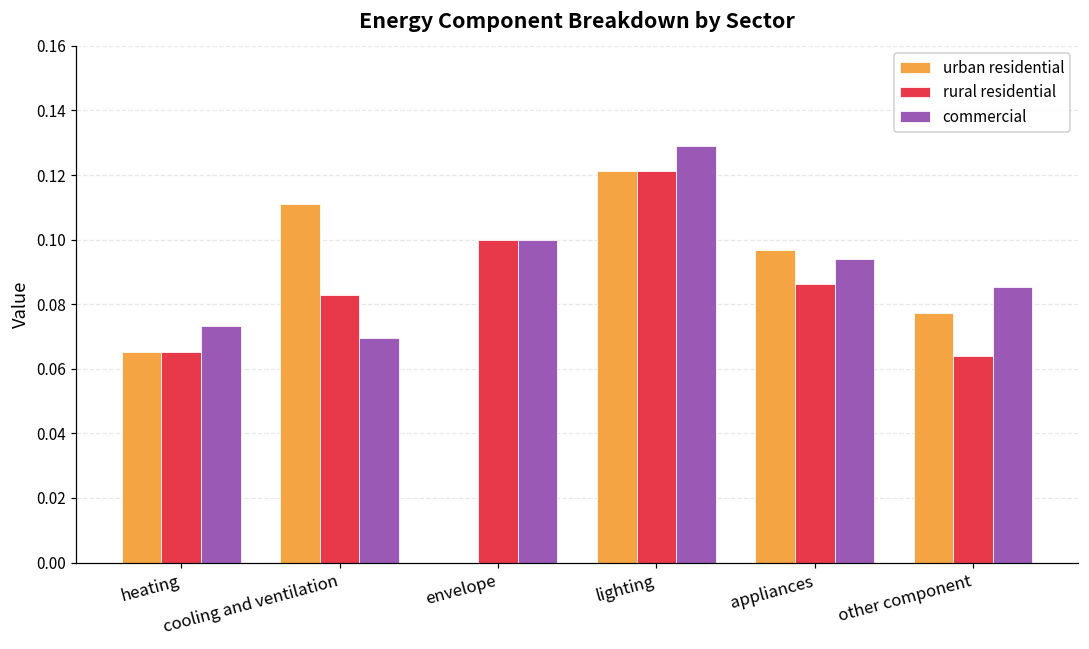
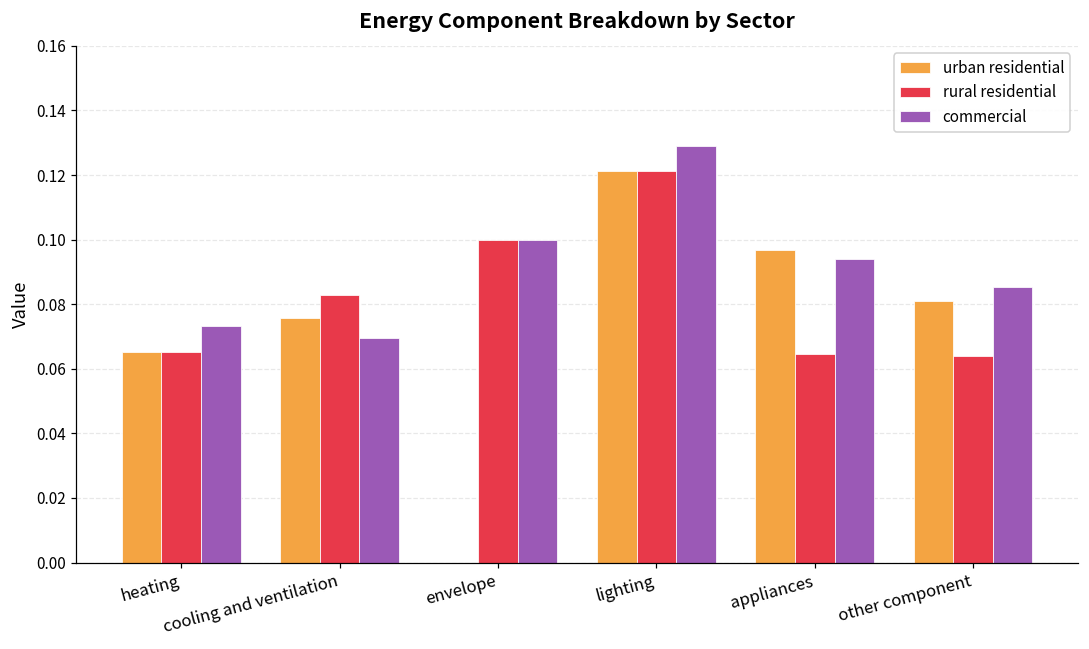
urban residential, cooling and ventilation: 0.111 -> 0.076
rural residential, appliances: 0.086 -> 0.065
urban residential, other component: 0.077 -> 0.081
